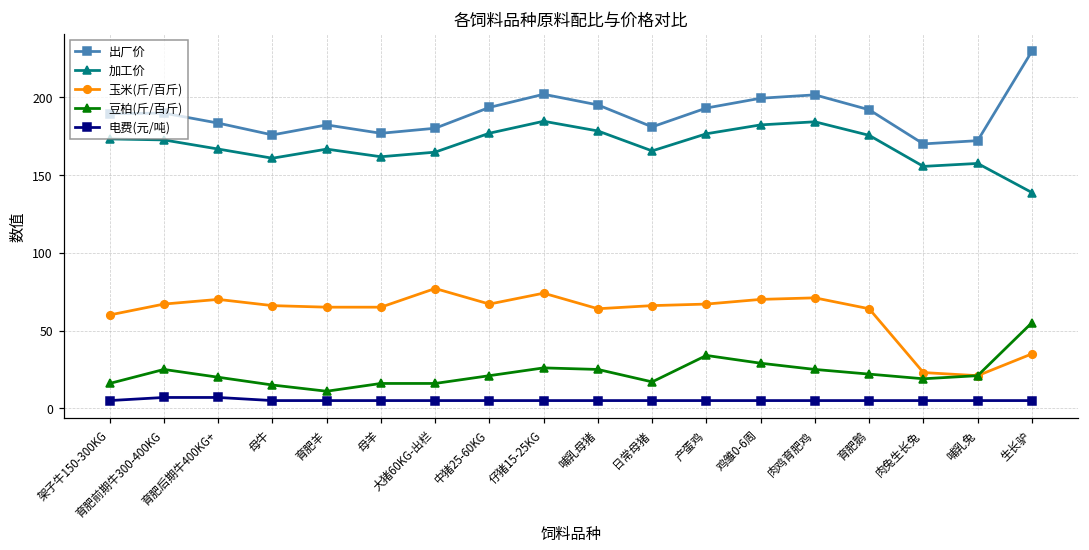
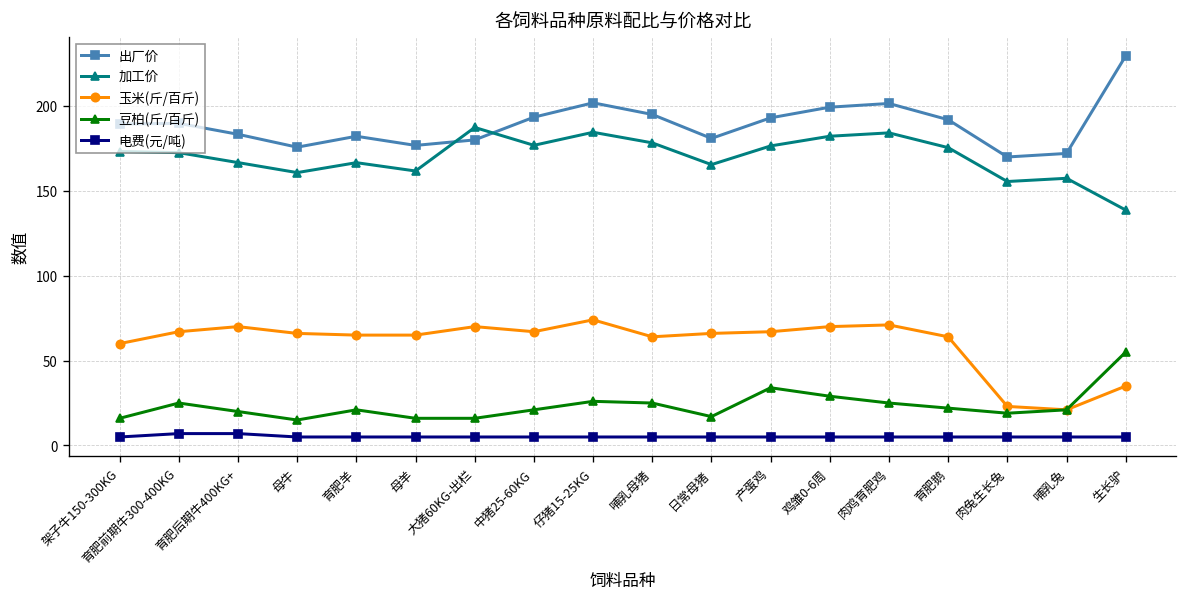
豆柏(斤/百斤), 育肥羊: 11 -> 21
加工价, 大猪60KG-出栏: 165 -> 187
玉米(斤/百斤), 大猪60KG-出栏: 77 -> 70
